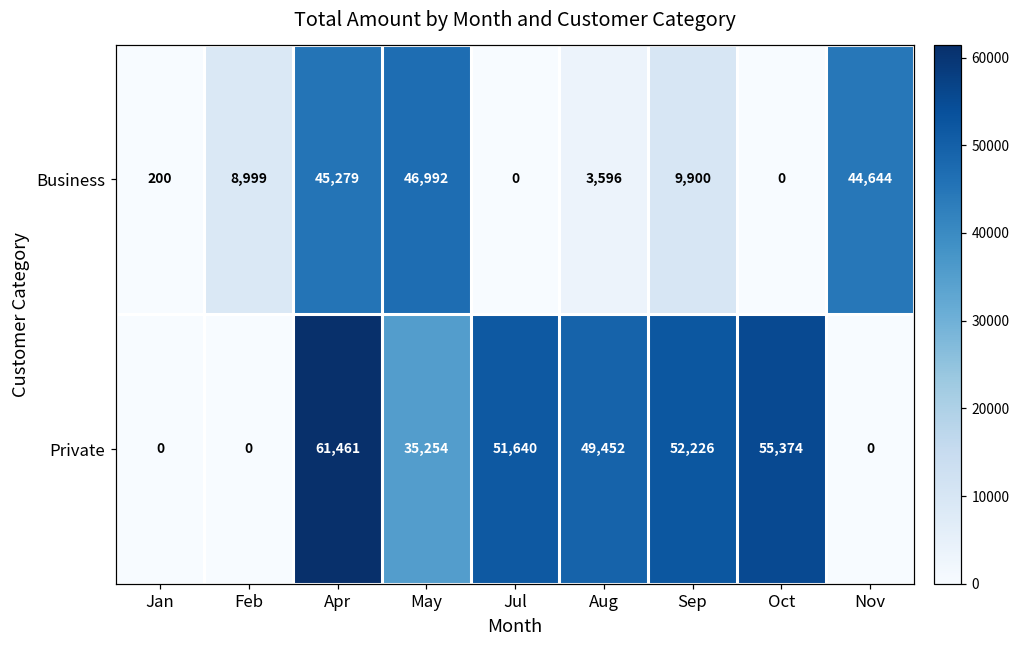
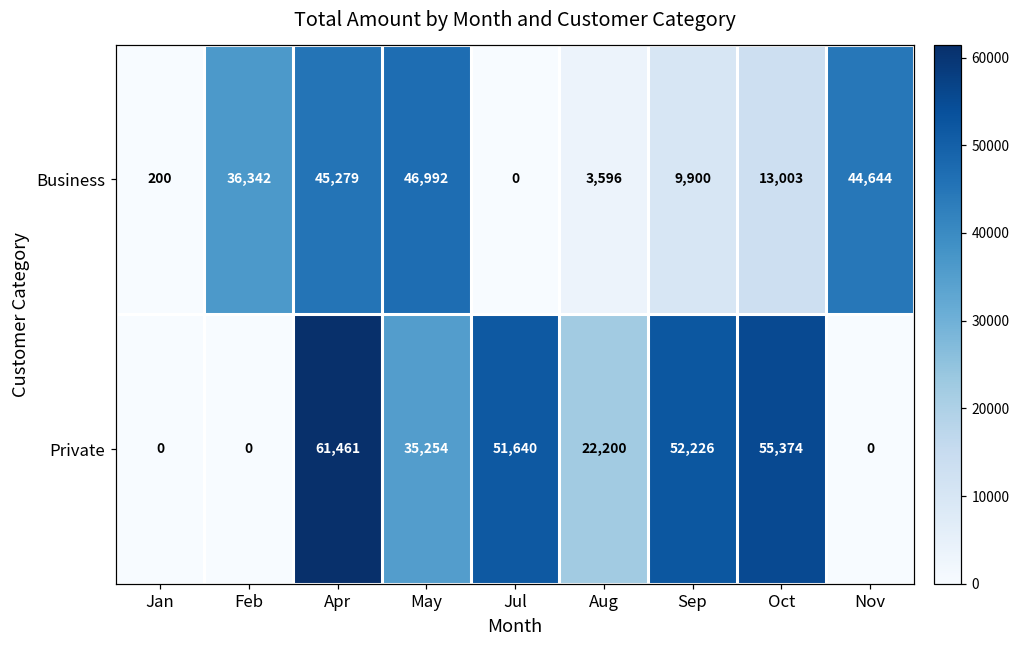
Business, Feb: 8,999 -> 36,342
Business, Oct: 0 -> 13,003
Private, Aug: 49,452 -> 22,200
